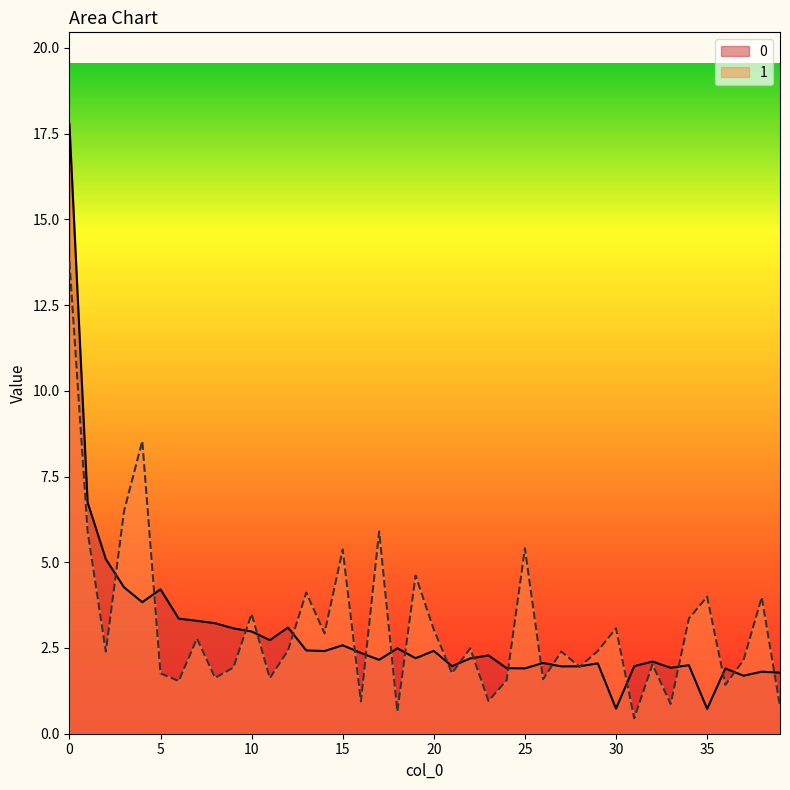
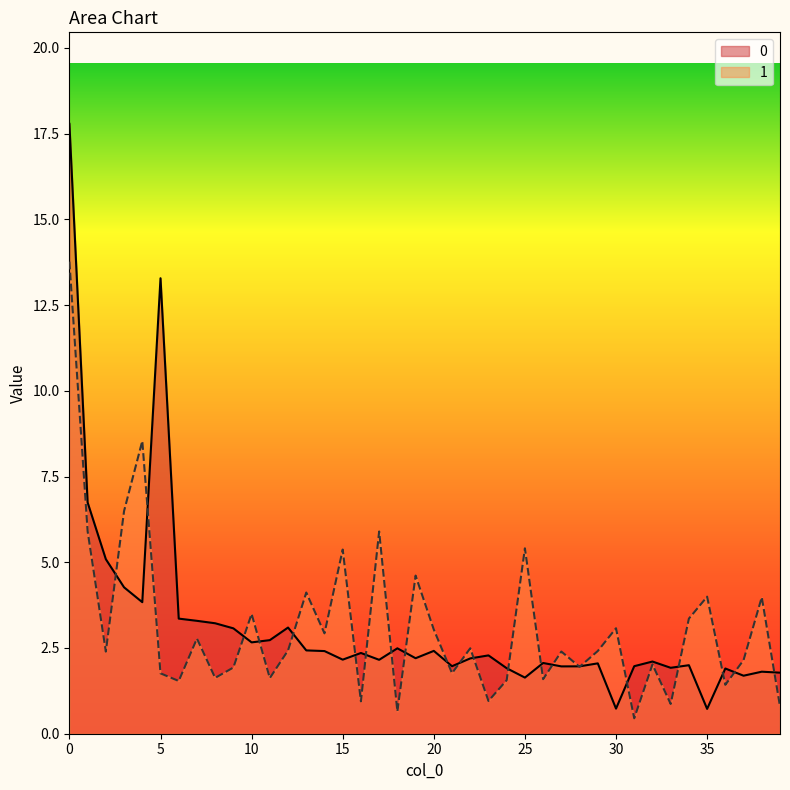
0, 5: 4.2 -> 13.3
0, 10: 3.0 -> 2.7
0, 15: 2.6 -> 2.2
0, 25: 1.9 -> 1.6
